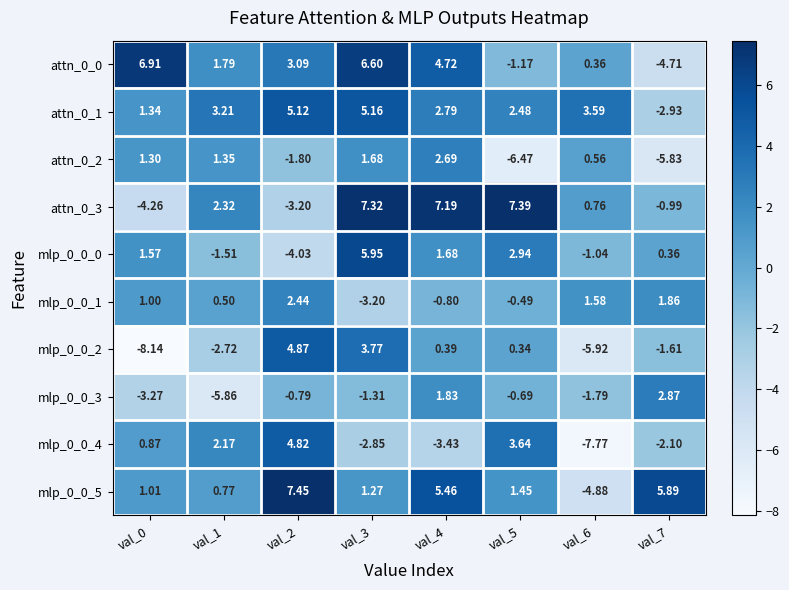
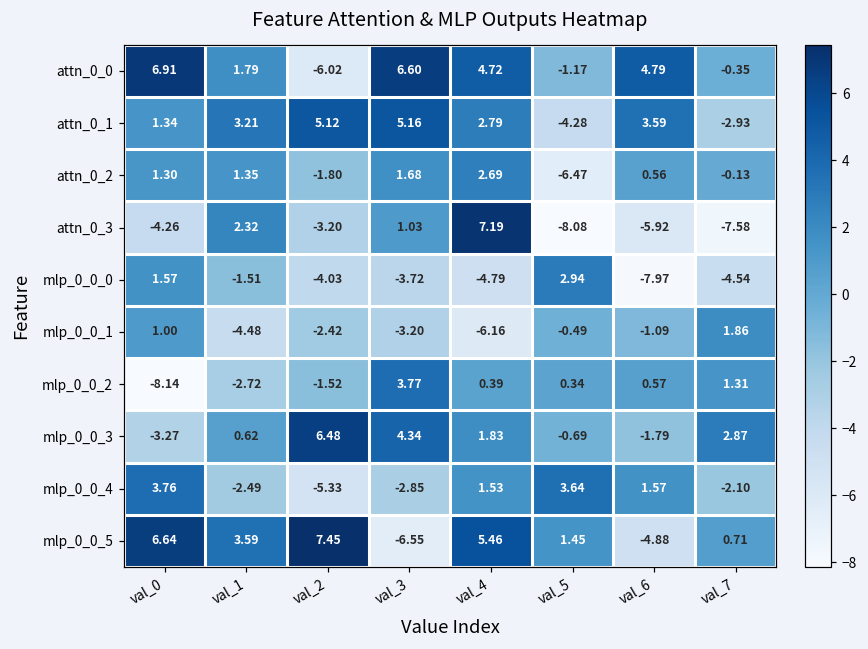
attn_0_0, val_2: 3.09 -> -6.02
attn_0_0, val_6: 0.36 -> 4.79
attn_0_0, val_7: -4.71 -> -0.35
attn_0_1, val_5: 2.48 -> -4.28
attn_0_2, val_7: -5.83 -> -0.13
attn_0_3, val_3: 7.32 -> 1.03
attn_0_3, val_5: 7.39 -> -8.08
attn_0_3, val_6: 0.76 -> -5.92
attn_0_3, val_7: -0.99 -> -7.58
mlp_0_0_0, val_3: 5.95 -> -3.72
mlp_0_0_0, val_4: 1.68 -> -4.79
mlp_0_0_0, val_6: -1.04 -> -7.97
mlp_0_0_0, val_7: 0.36 -> -4.54
mlp_0_0_1, val_1: 0.50 -> -4.48
mlp_0_0_1, val_2: 2.44 -> -2.42
mlp_0_0_1, val_4: -0.80 -> -6.16
mlp_0_0_1, val_6: 1.58 -> -1.09
mlp_0_0_2, val_2: 4.87 -> -1.52
mlp_0_0_2, val_6: -5.92 -> 0.57
mlp_0_0_2, val_7: -1.61 -> 1.31
mlp_0_0_3, val_1: -5.86 -> 0.62
mlp_0_0_3, val_2: -0.79 -> 6.48
mlp_0_0_3, val_3: -1.31 -> 4.34
mlp_0_0_4, val_0: 0.87 -> 3.76
mlp_0_0_4, val_1: 2.17 -> -2.49
mlp_0_0_4, val_2: 4.82 -> -5.33
mlp_0_0_4, val_4: -3.43 -> 1.53
mlp_0_0_4, val_6: -7.77 -> 1.57
mlp_0_0_5, val_0: 1.01 -> 6.64
mlp_0_0_5, val_1: 0.77 -> 3.59
mlp_0_0_5, val_3: 1.27 -> -6.55
mlp_0_0_5, val_7: 5.89 -> 0.71
